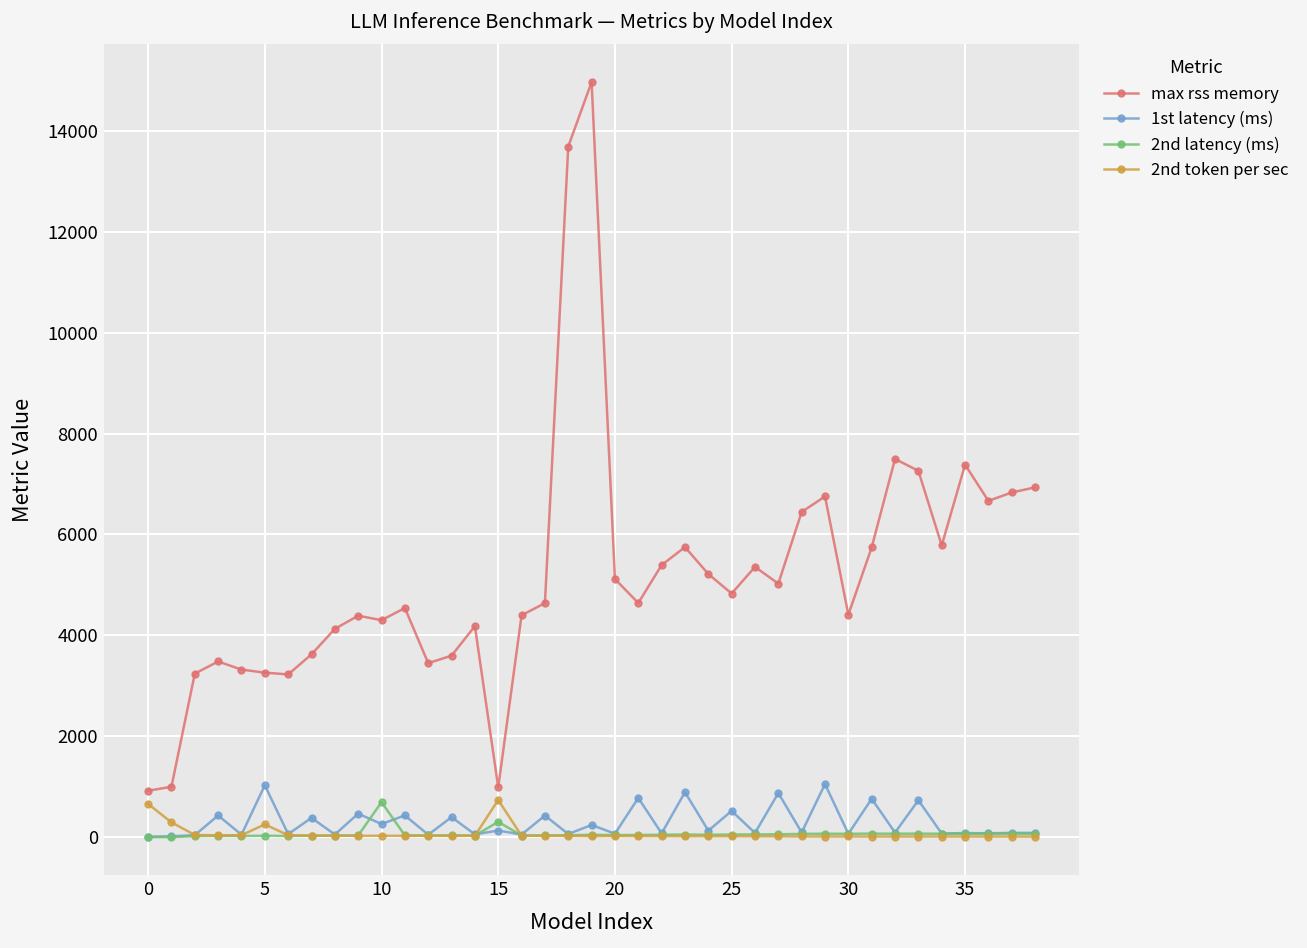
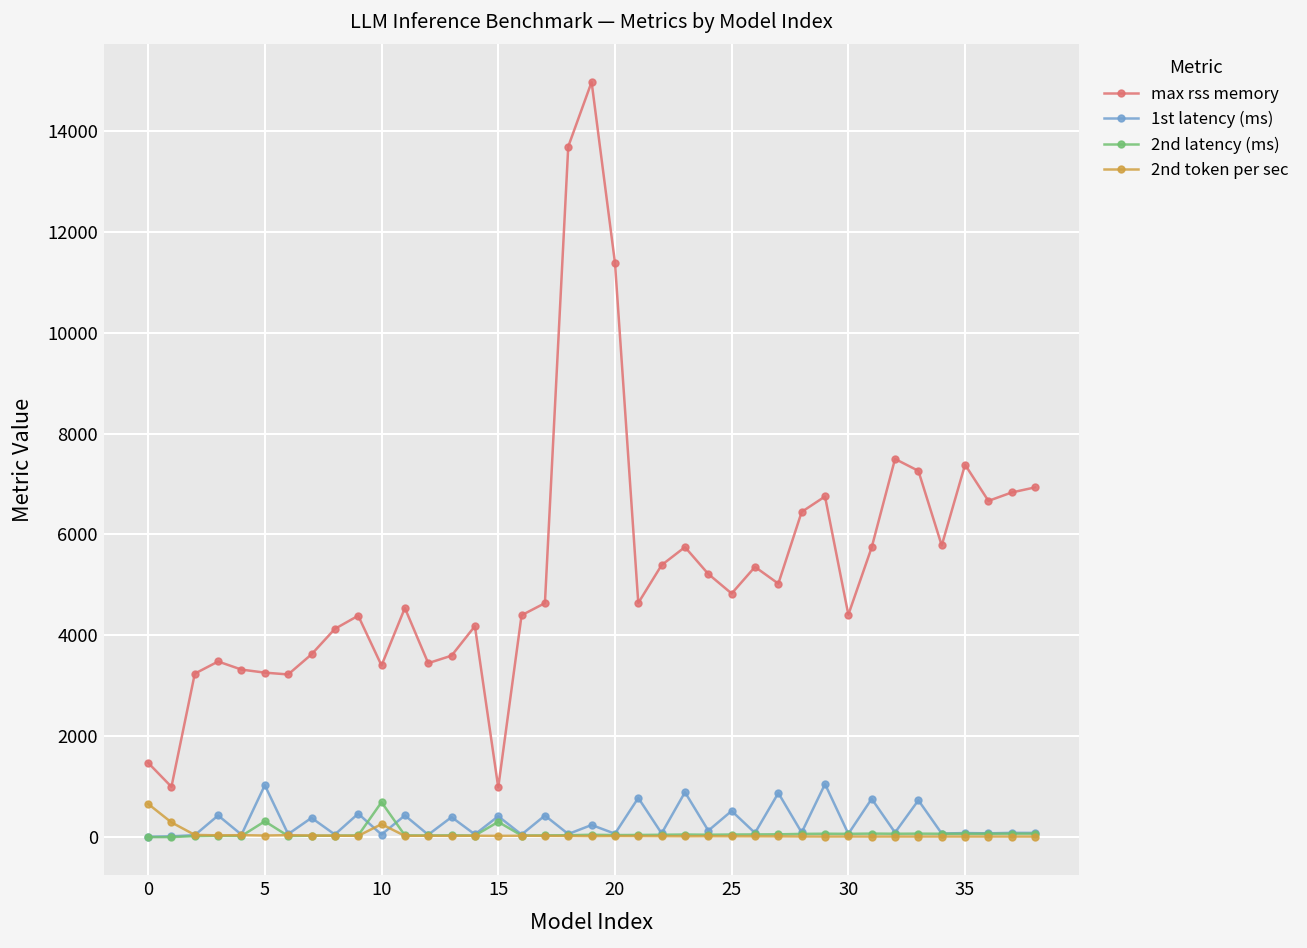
max rss memory, 0: 900 -> 1500
2nd latency (ms), 5: 0 -> 300
2nd token per sec, 5: 300 -> 0
max rss memory, 10: 4300 -> 3400
1st latency (ms), 10: 300 -> 100
2nd token per sec, 10: 0 -> 300
1st latency (ms), 15: 100 -> 400
2nd token per sec, 15: 700 -> 0
max rss memory, 20: 5100 -> 11400
